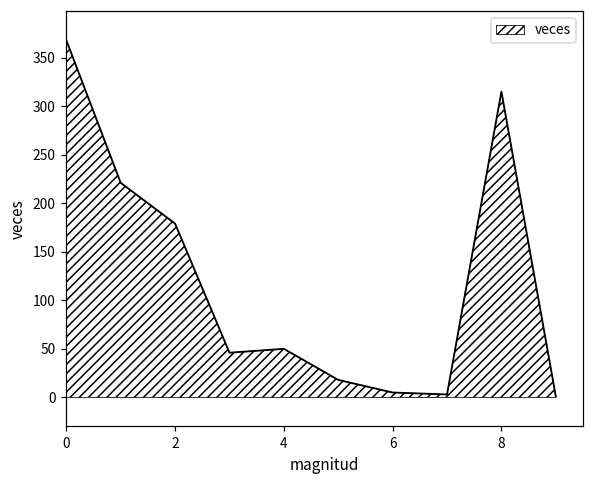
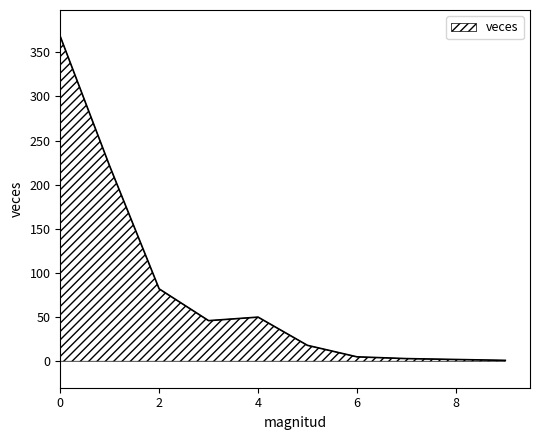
2: 180 -> 80
8: 320 -> 0
